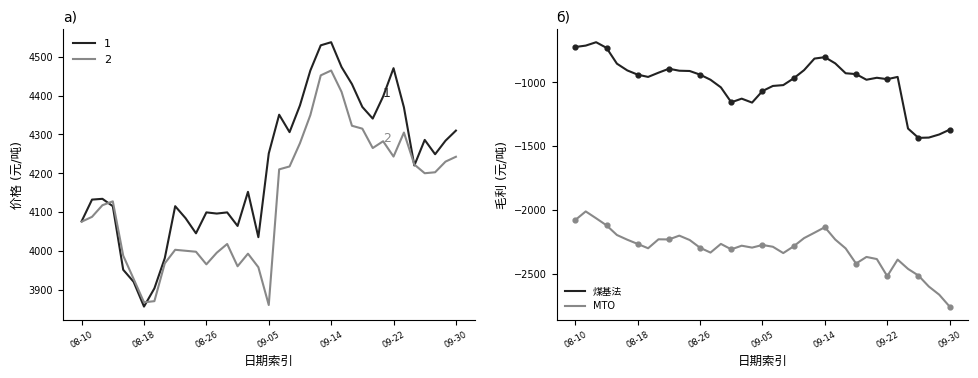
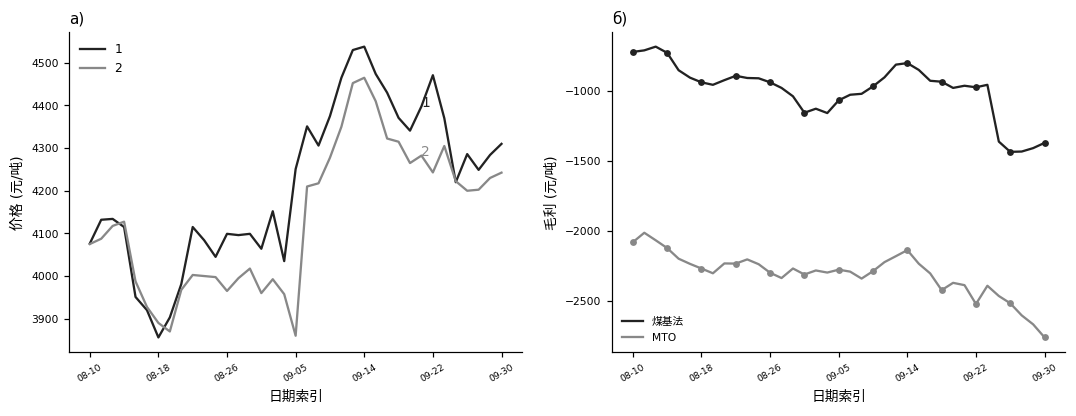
а), 2, 08-18: 3870 -> 3890
